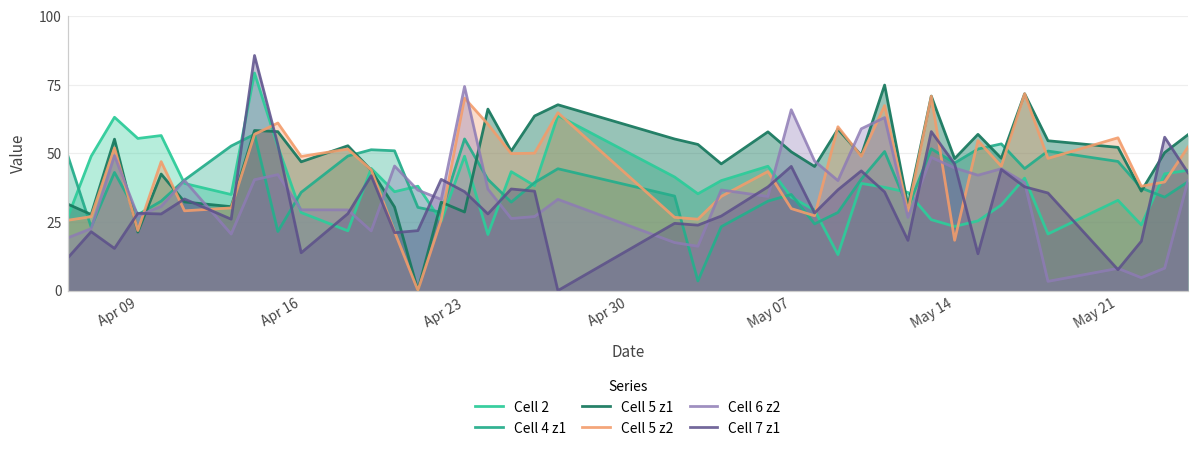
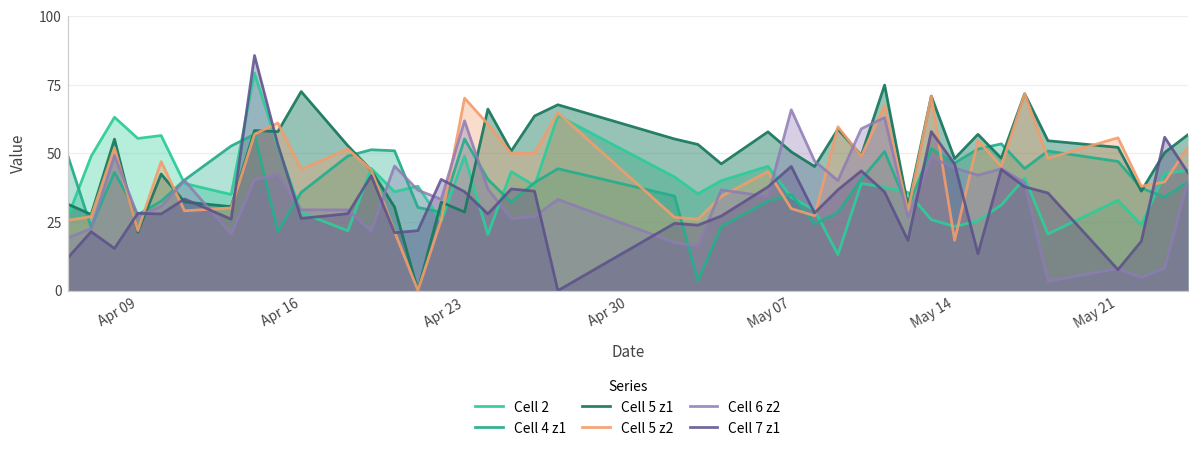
Cell 5 z1, Apr 16: 47 -> 73
Cell 5 z2, Apr 16: 49 -> 44
Cell 7 z1, Apr 16: 14 -> 26
Cell 6 z2, Apr 23: 74 -> 62
